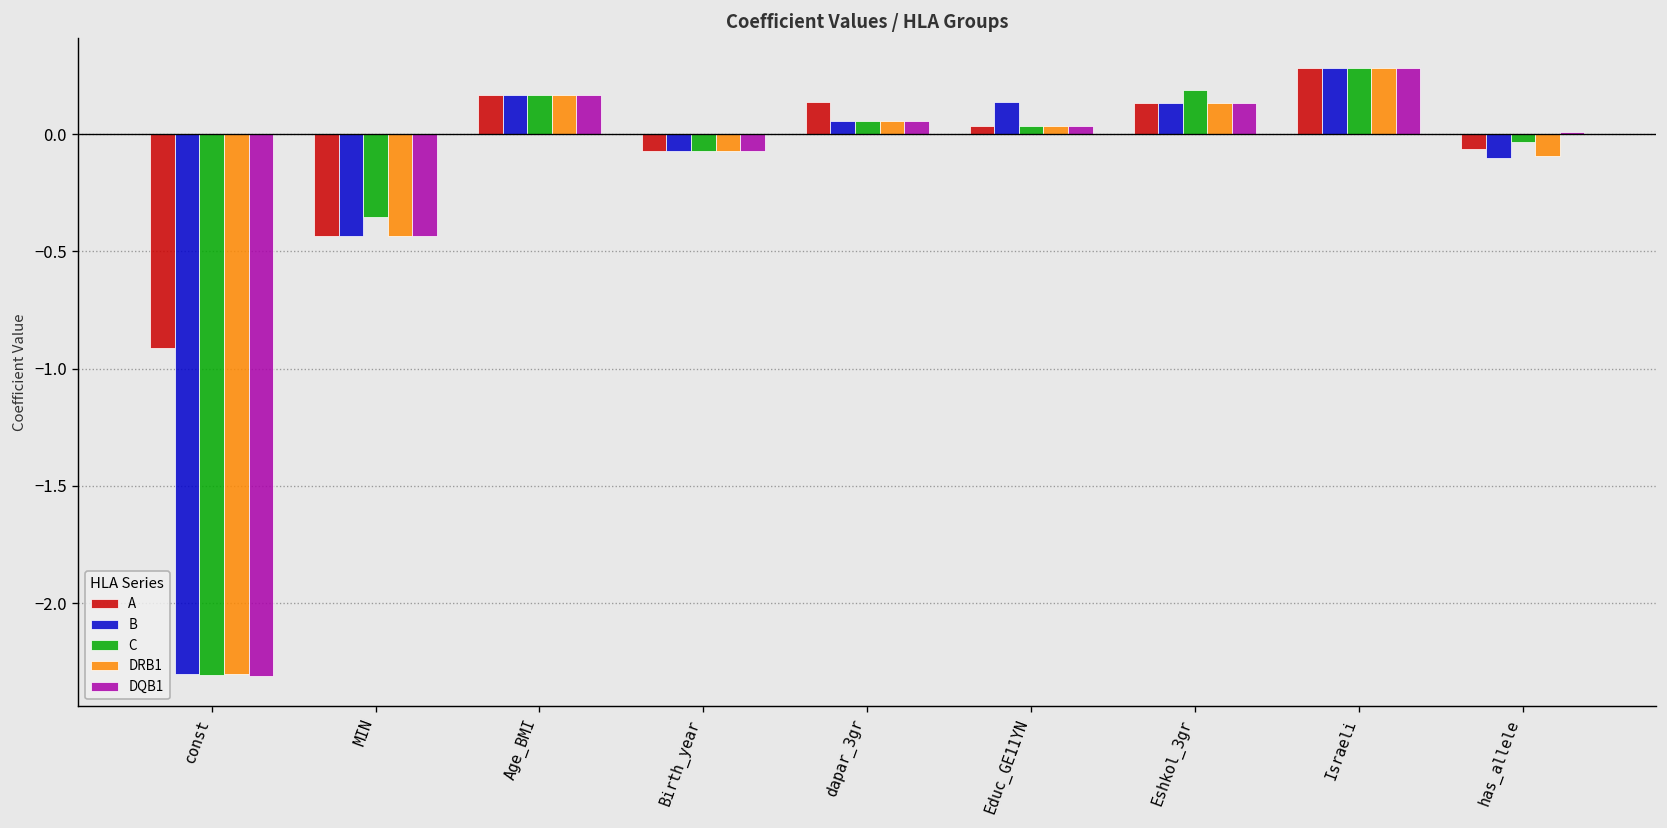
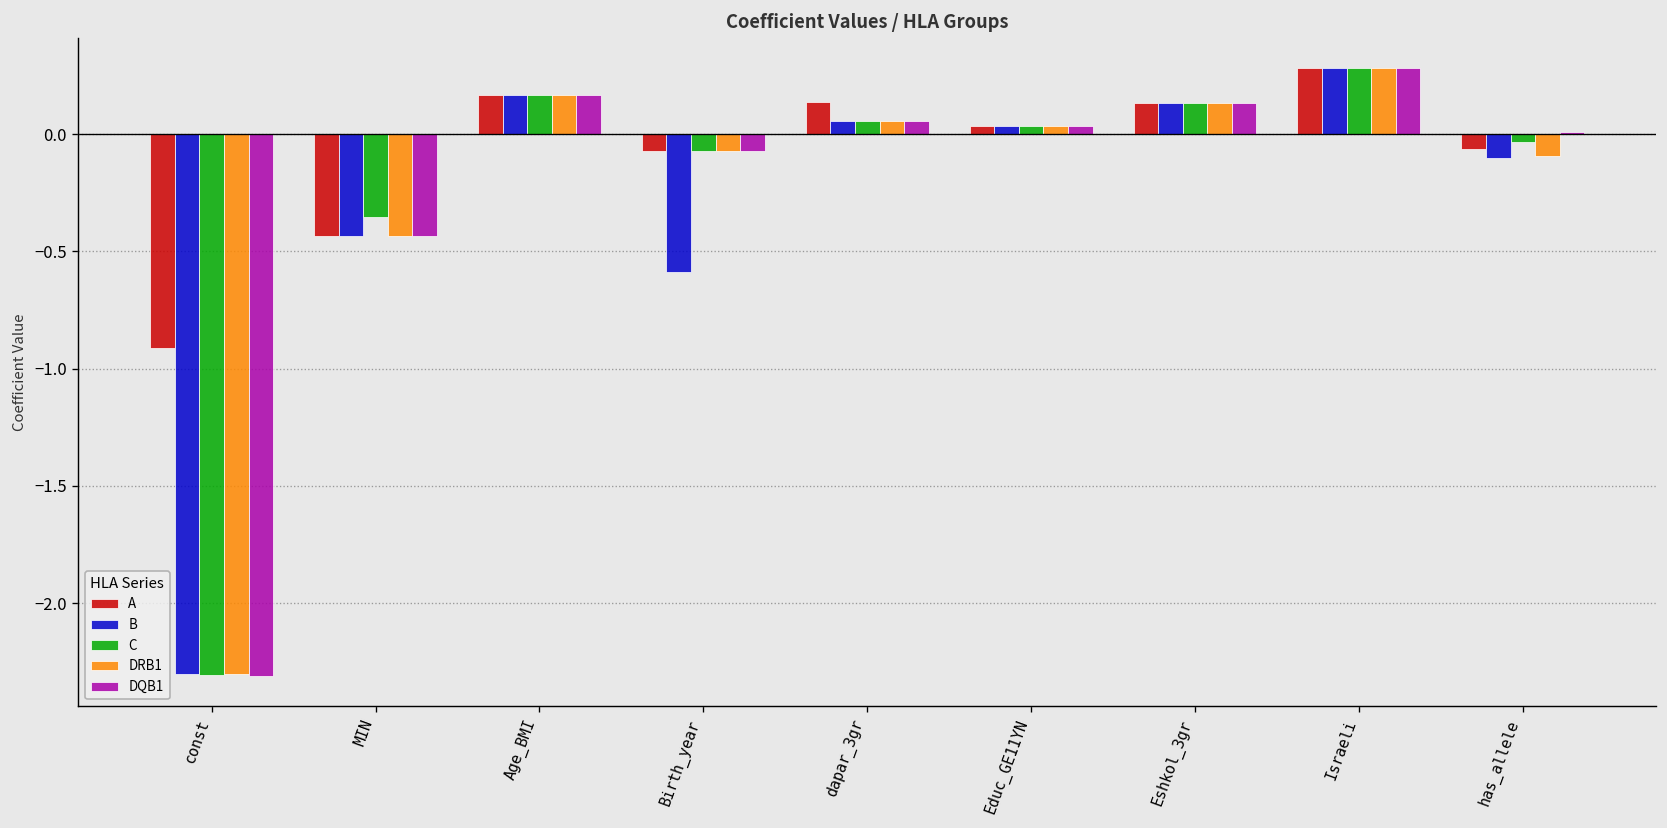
B, Birth_year: -0.07 -> -0.59
B, Educ_GE11YN: 0.14 -> 0.03
C, Eshkol_3gr: 0.19 -> 0.13
